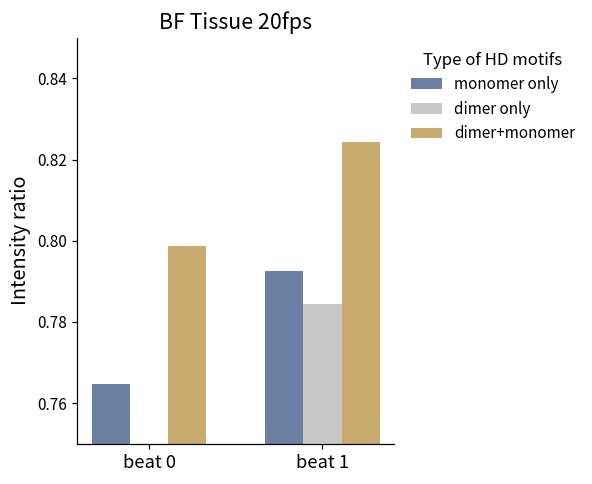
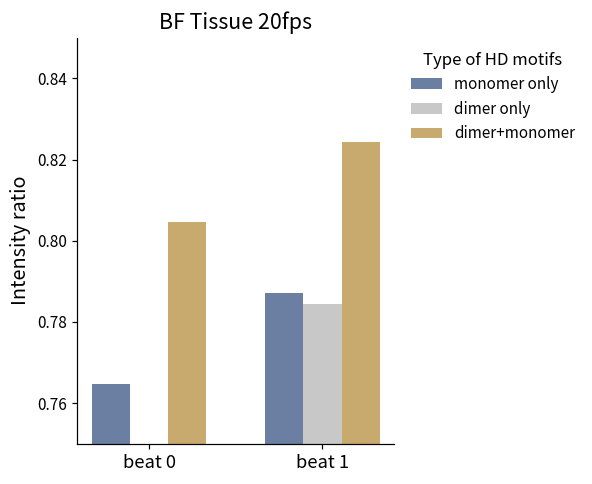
dimer+monomer, beat 0: 0.799 -> 0.805
monomer only, beat 1: 0.793 -> 0.787
